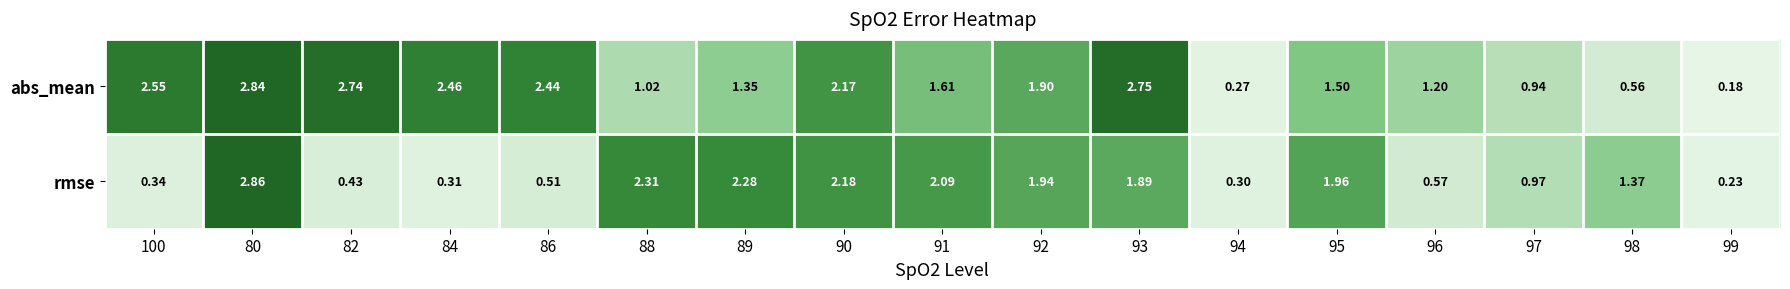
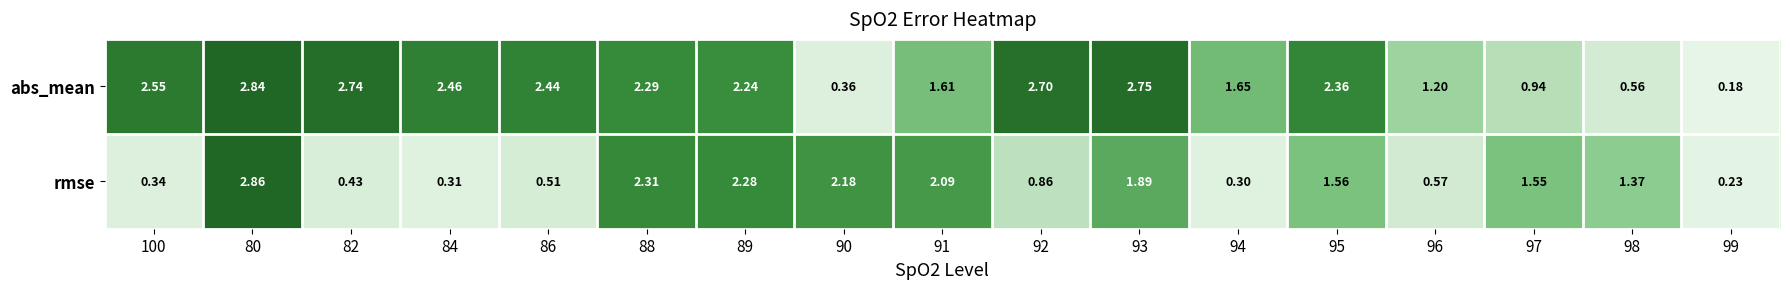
abs_mean, 88: 1.02 -> 2.29
abs_mean, 89: 1.35 -> 2.24
abs_mean, 90: 2.17 -> 0.36
abs_mean, 92: 1.90 -> 2.70
abs_mean, 94: 0.27 -> 1.65
abs_mean, 95: 1.50 -> 2.36
rmse, 92: 1.94 -> 0.86
rmse, 95: 1.96 -> 1.56
rmse, 97: 0.97 -> 1.55
